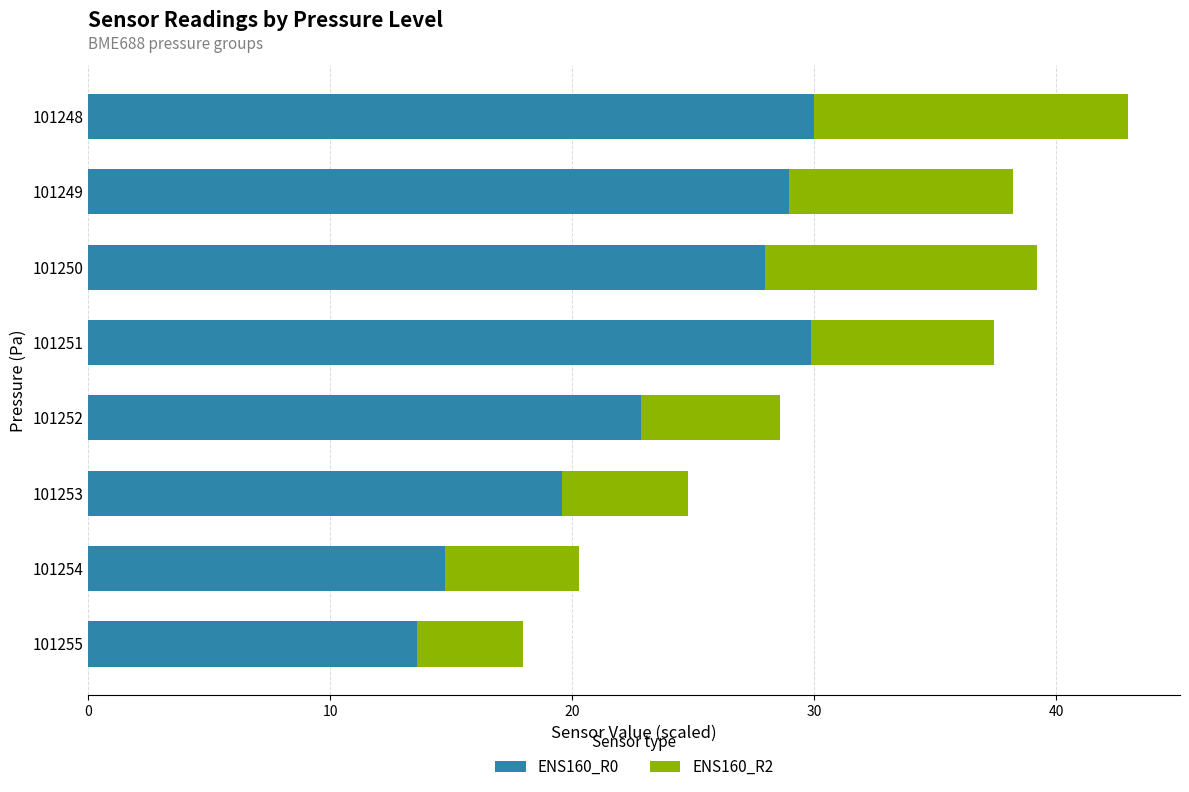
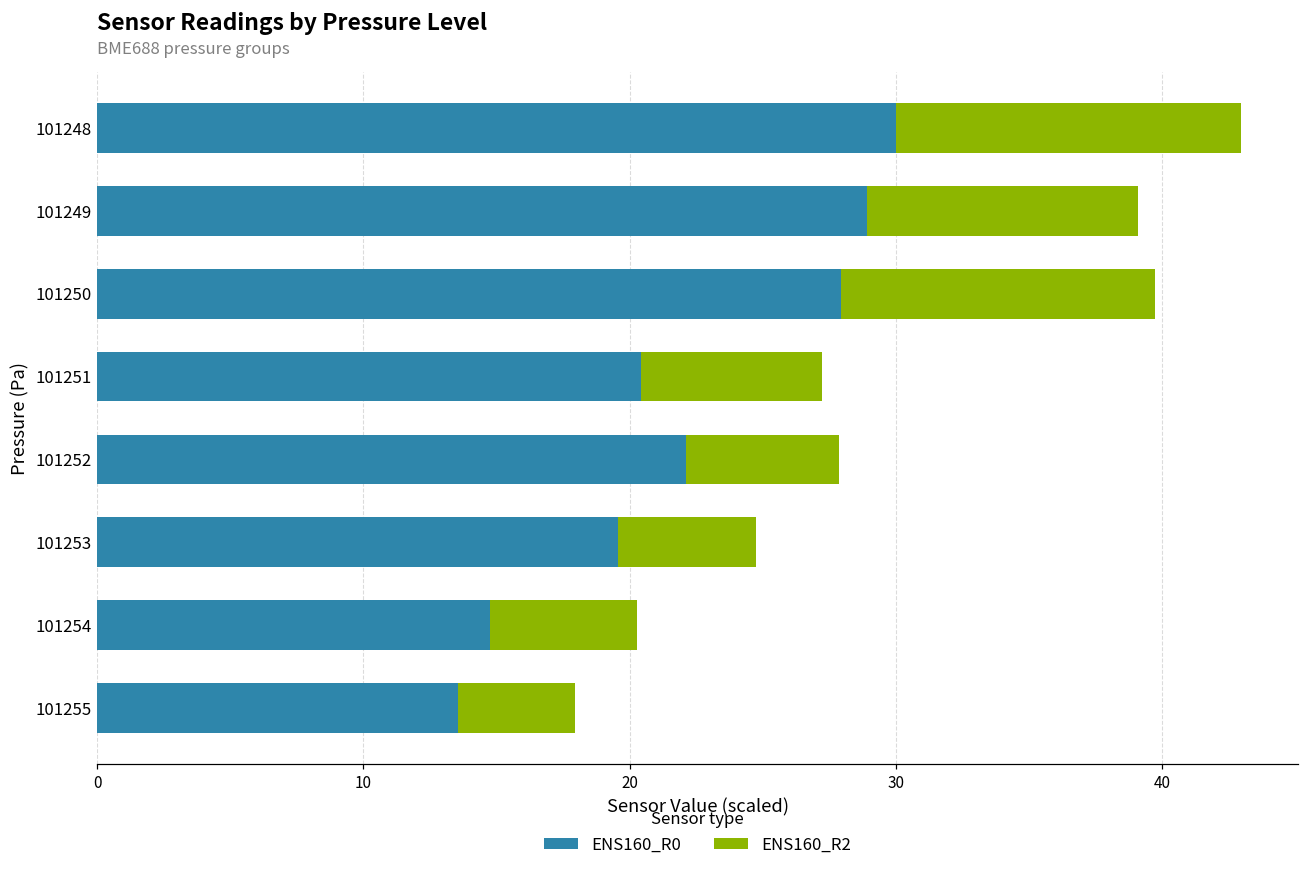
ENS160_R2, 101249: 9.3 -> 10.2
ENS160_R2, 101250: 11.3 -> 11.8
ENS160_R0, 101251: 29.9 -> 20.4
ENS160_R2, 101251: 7.6 -> 6.8
ENS160_R0, 101252: 22.8 -> 22.1
